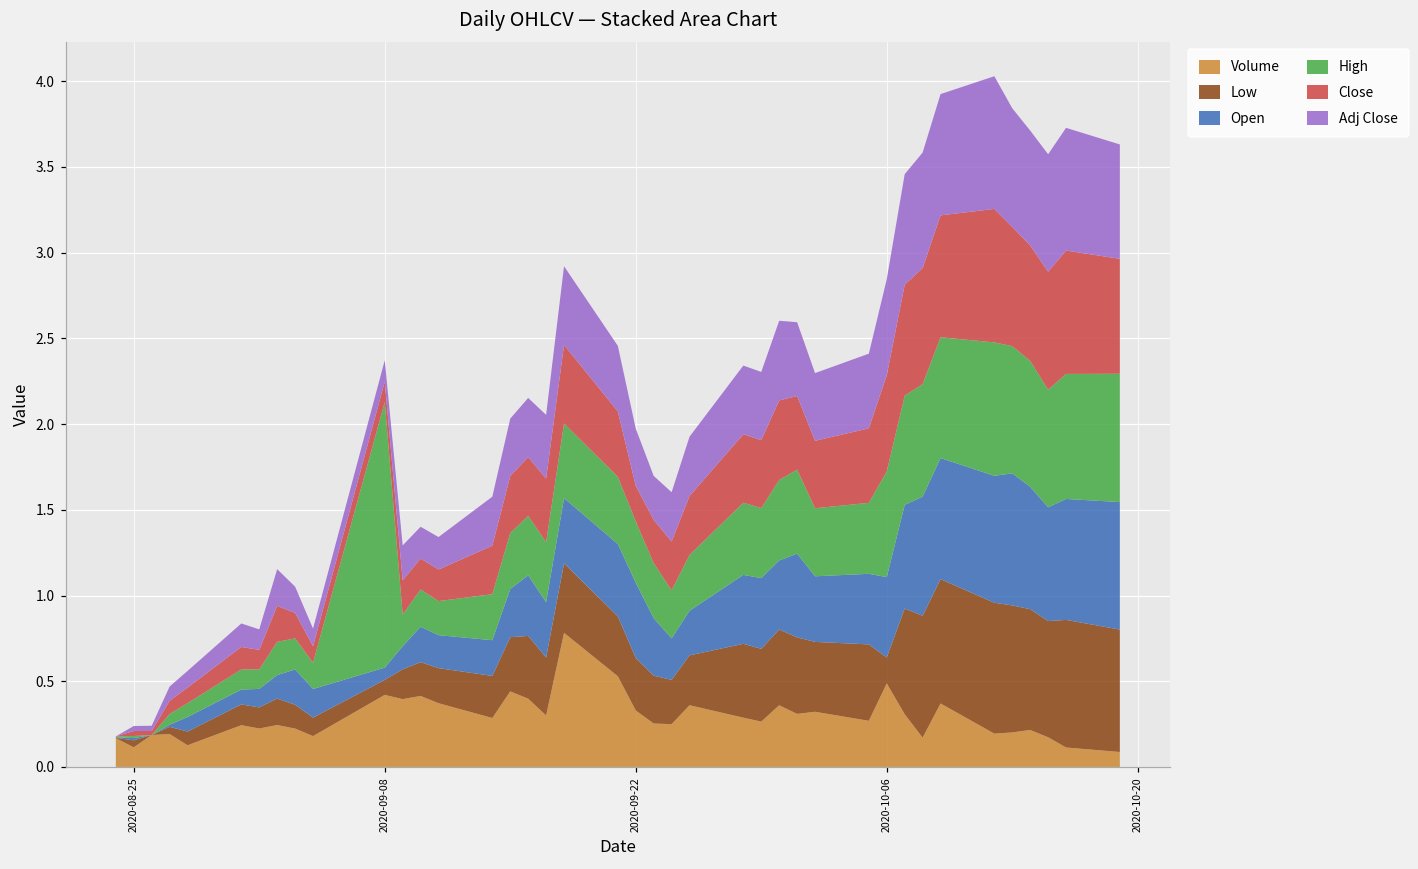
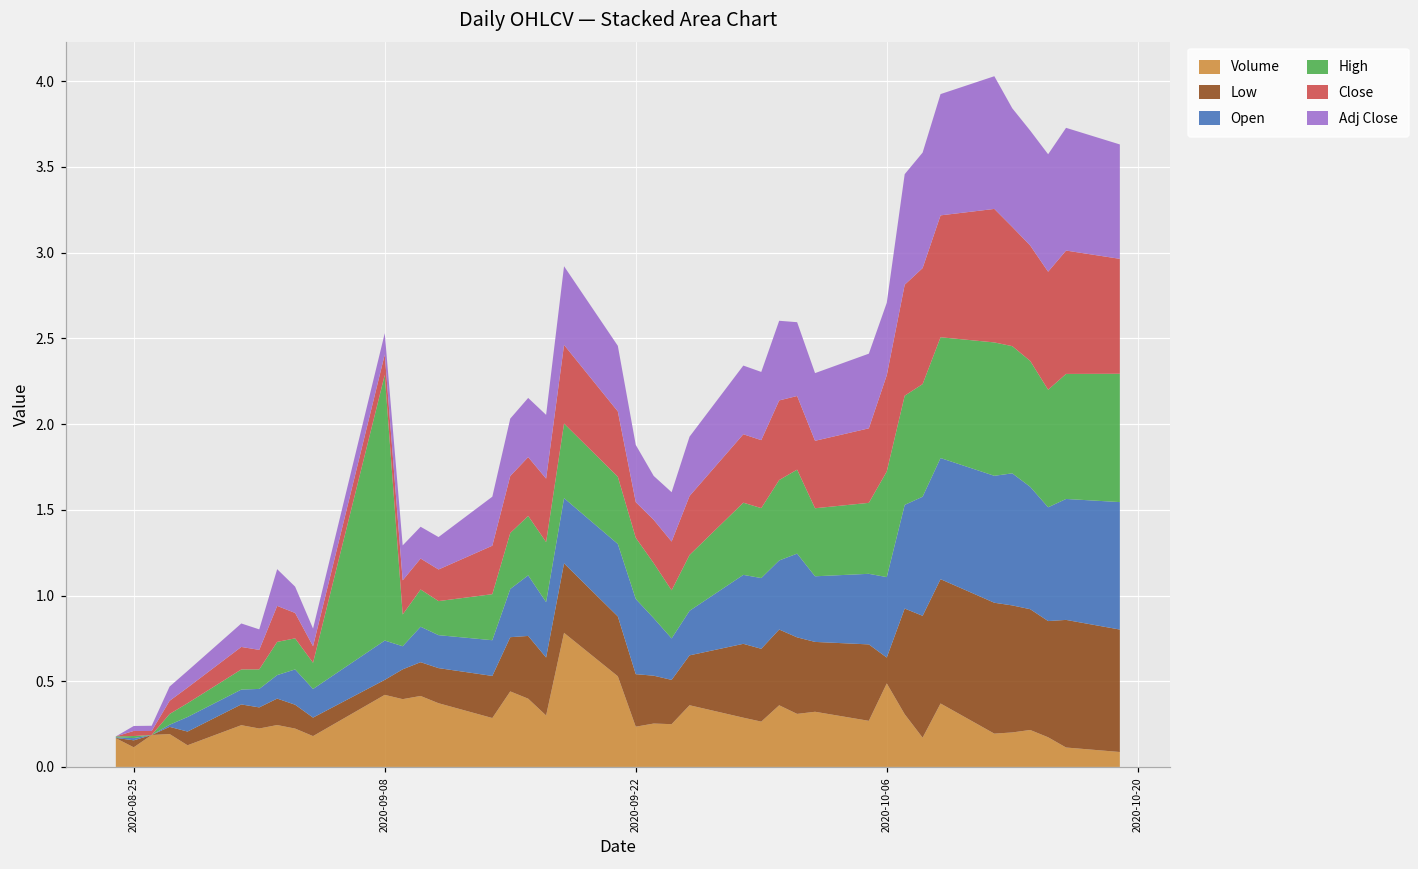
Open, 2020-09-08: 0.07 -> 0.23
Volume, 2020-09-22: 0.33 -> 0.23
Adj Close, 2020-10-06: 0.56 -> 0.42
